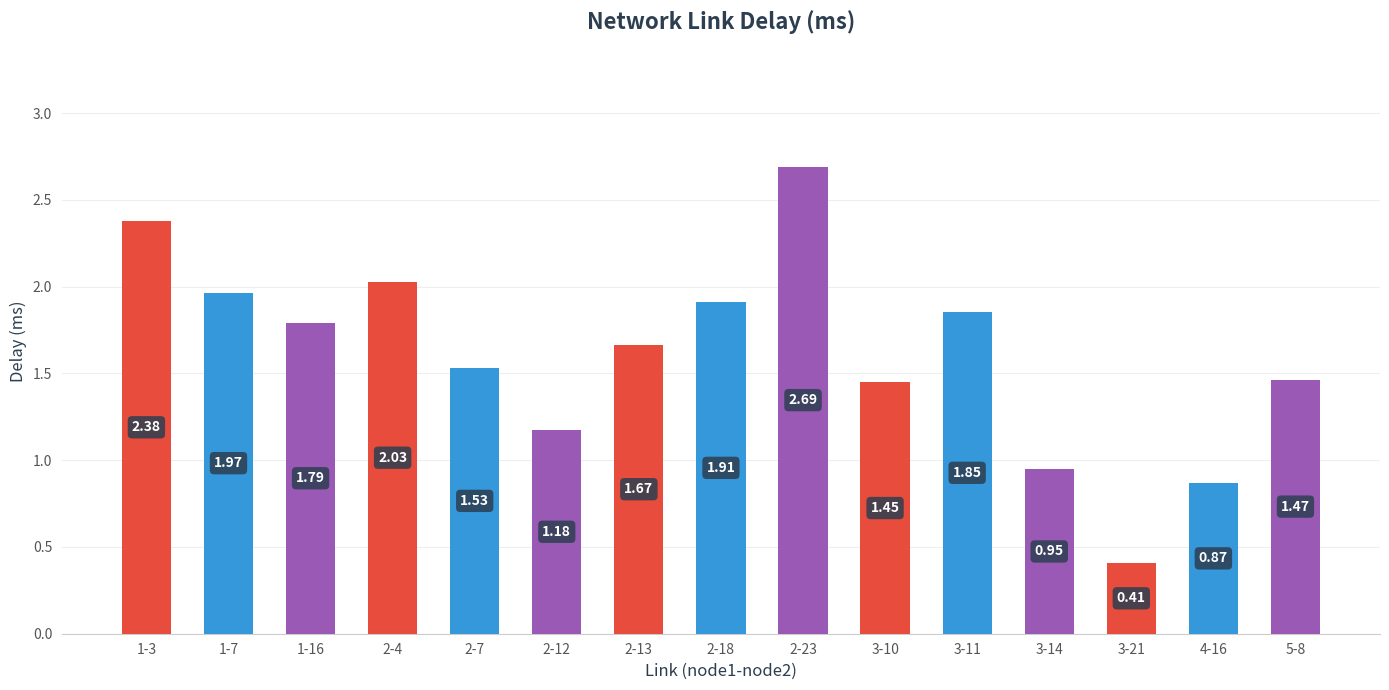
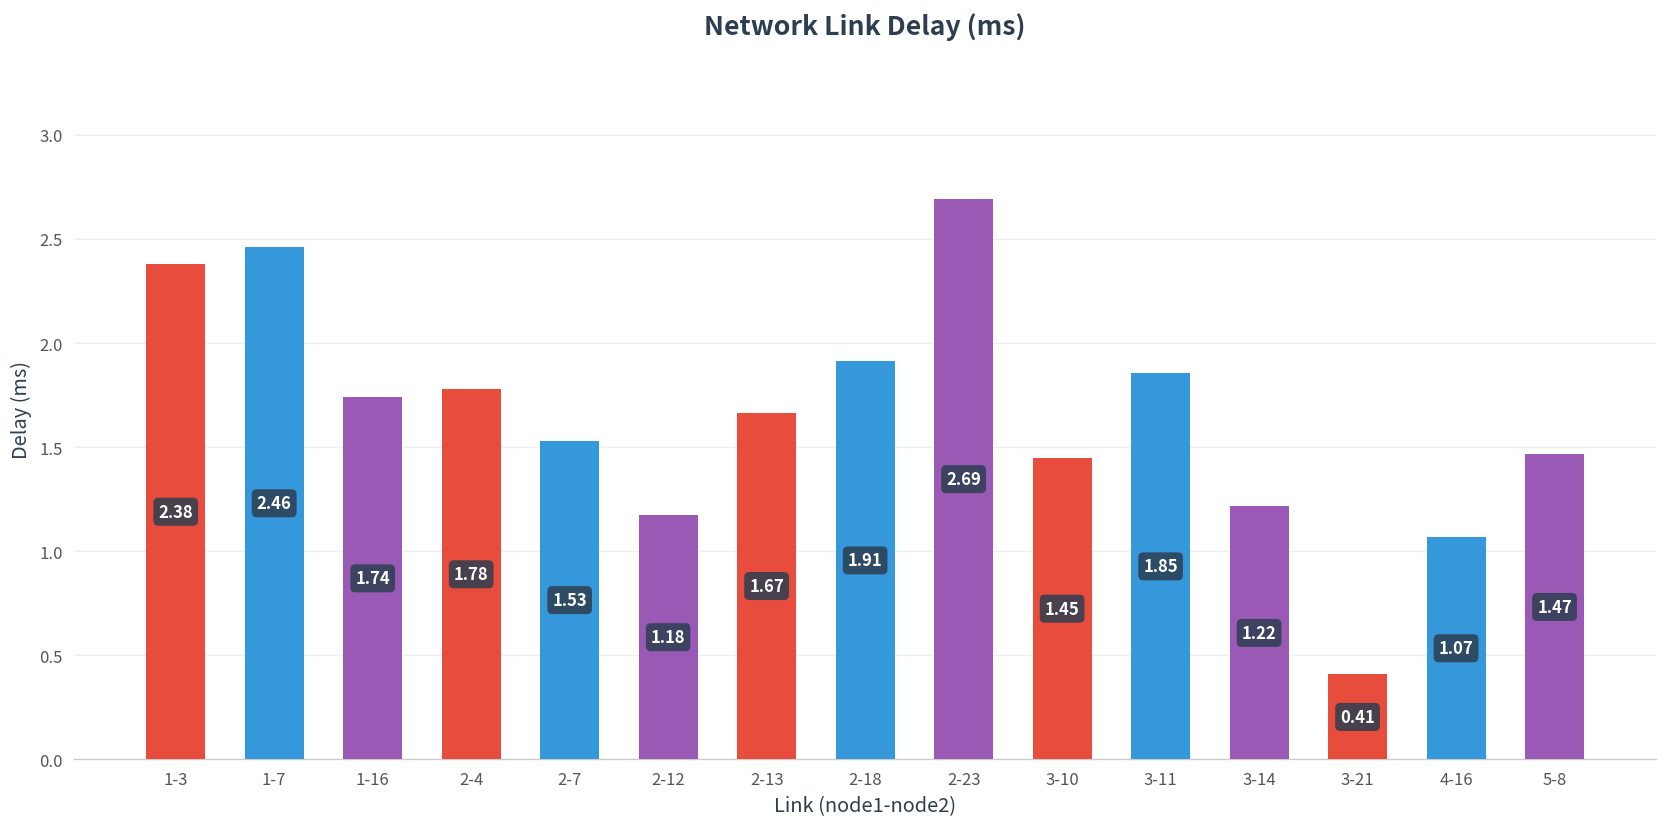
1-7: 1.97 -> 2.46
1-16: 1.79 -> 1.74
2-4: 2.03 -> 1.78
3-14: 0.95 -> 1.22
4-16: 0.87 -> 1.07
